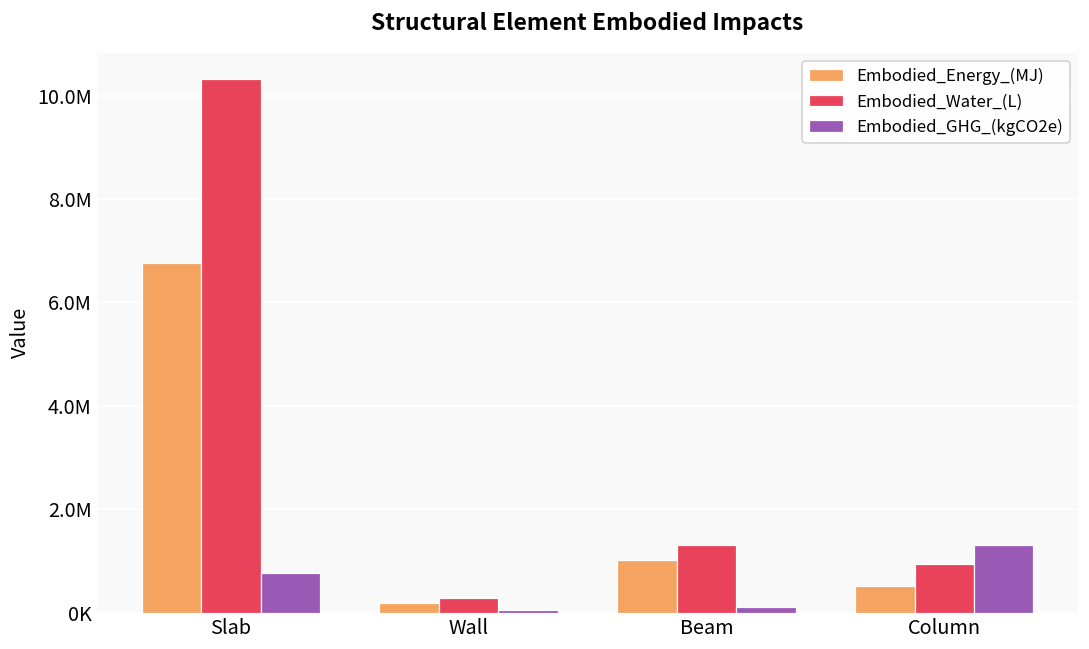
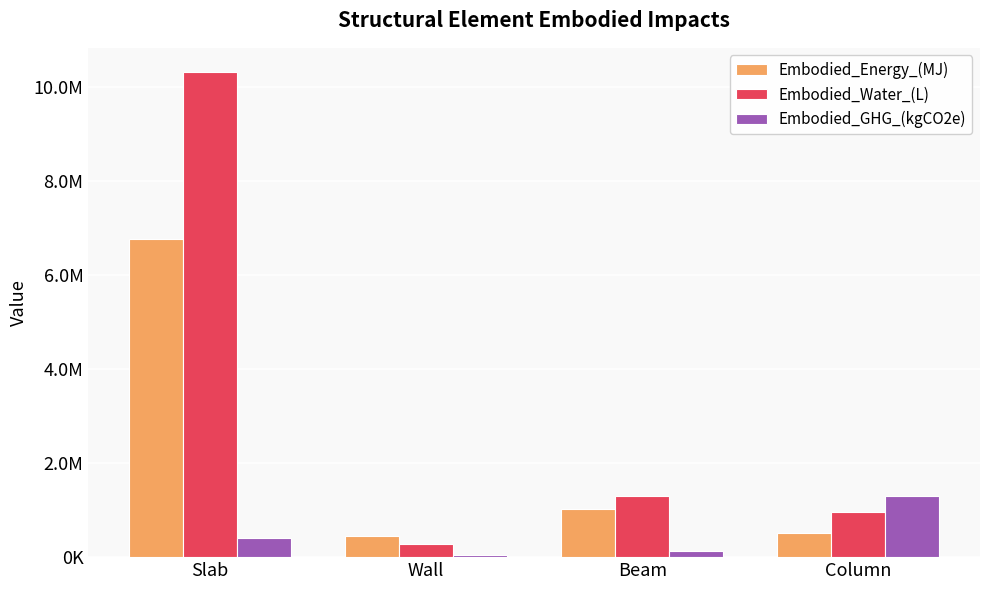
Embodied_GHG_(kgCO2e), Slab: 800000 -> 400000
Embodied_Energy_(MJ), Wall: 200000 -> 400000
